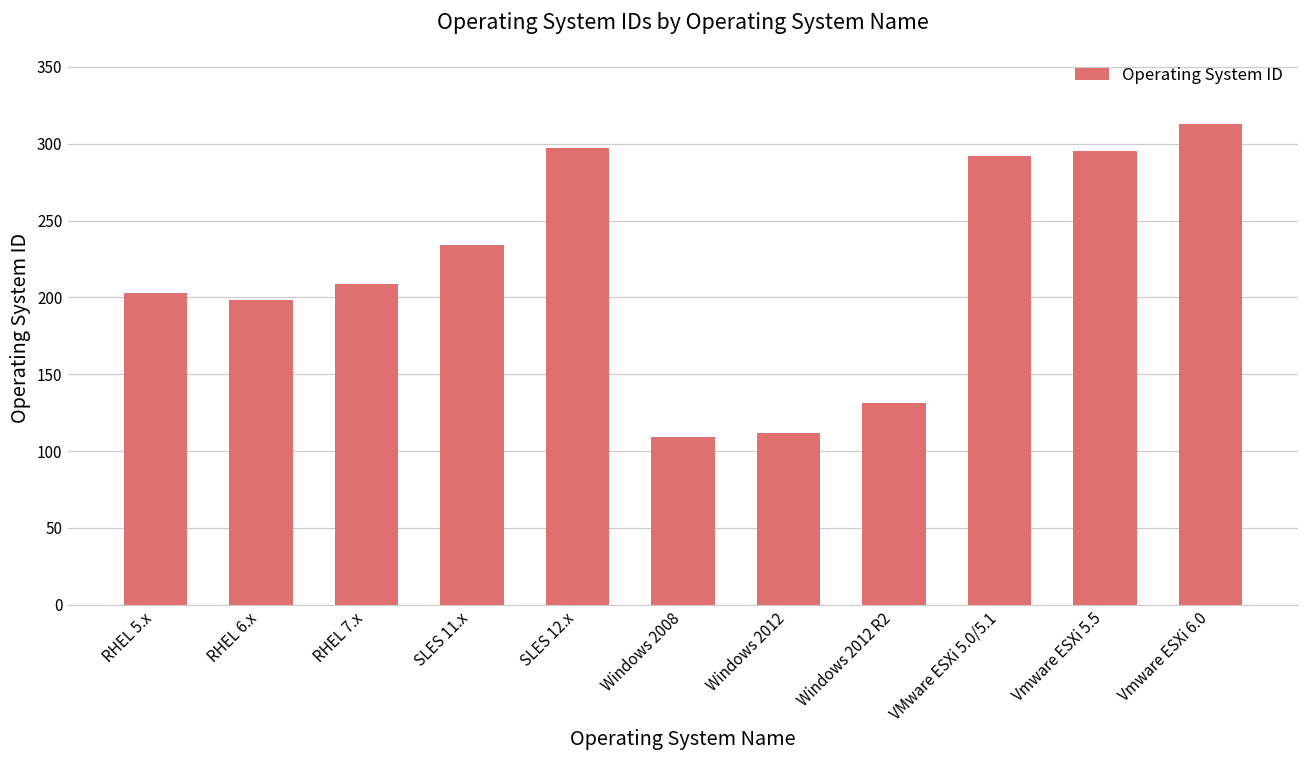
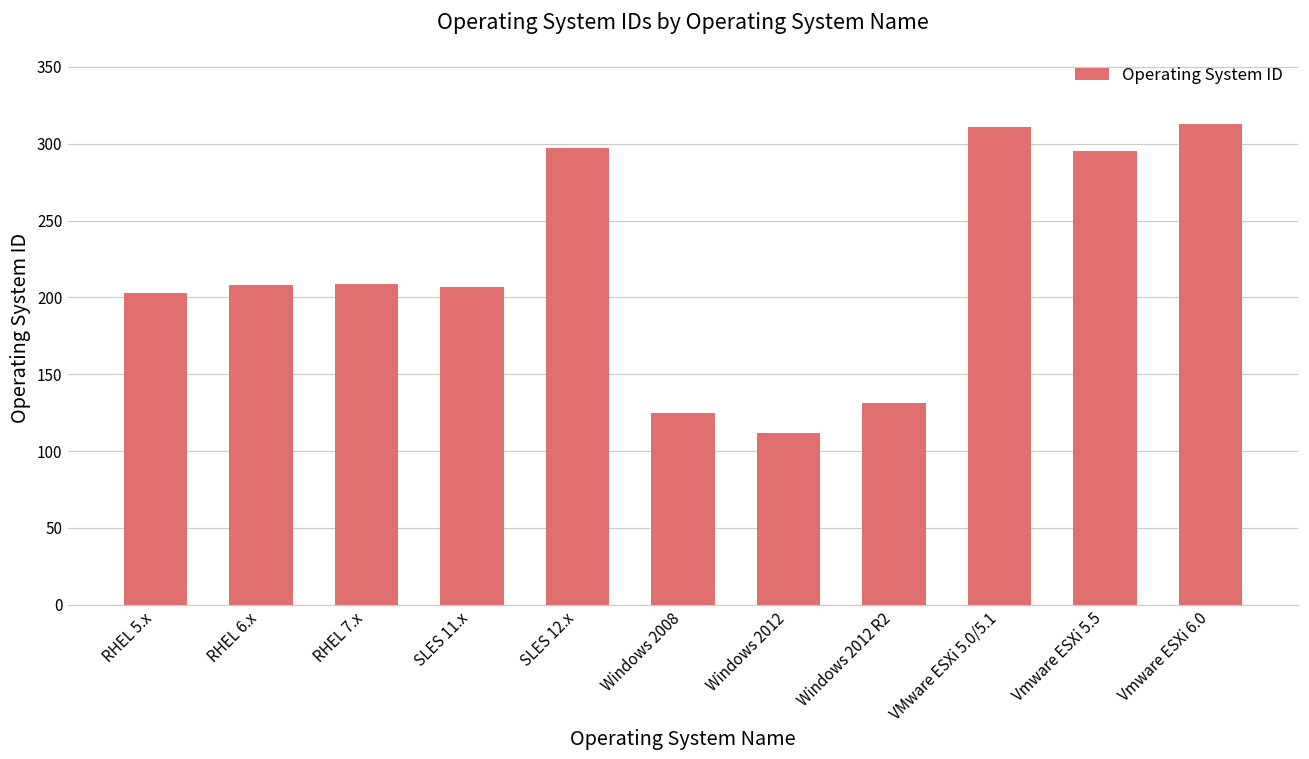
RHEL 6.x: 198 -> 208
SLES 11.x: 234 -> 207
Windows 2008: 109 -> 125
VMware ESXi 5.0/5.1: 292 -> 311
